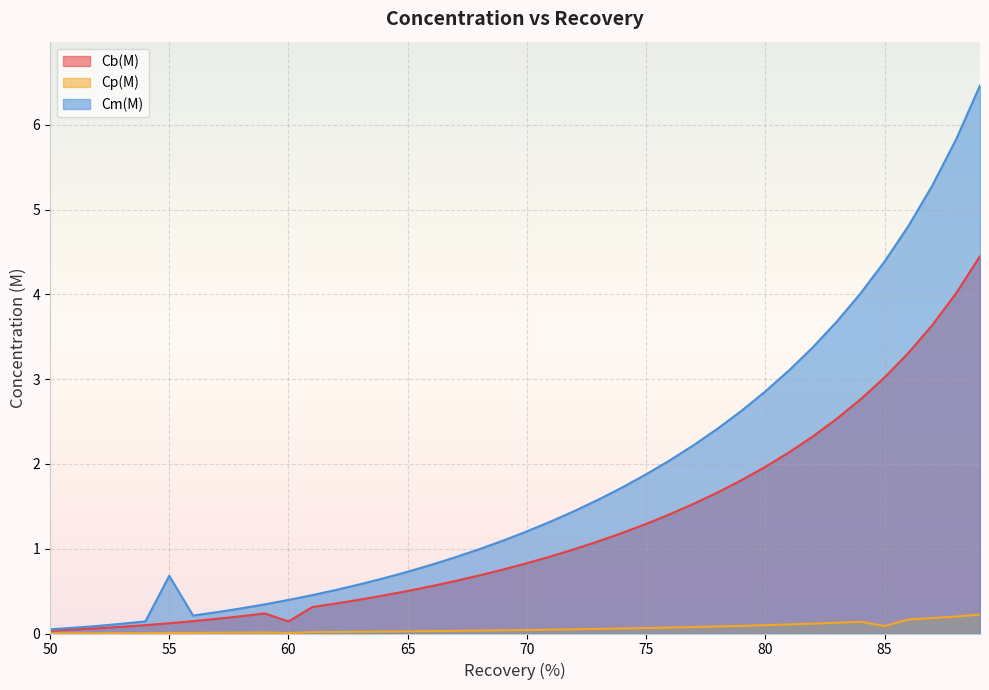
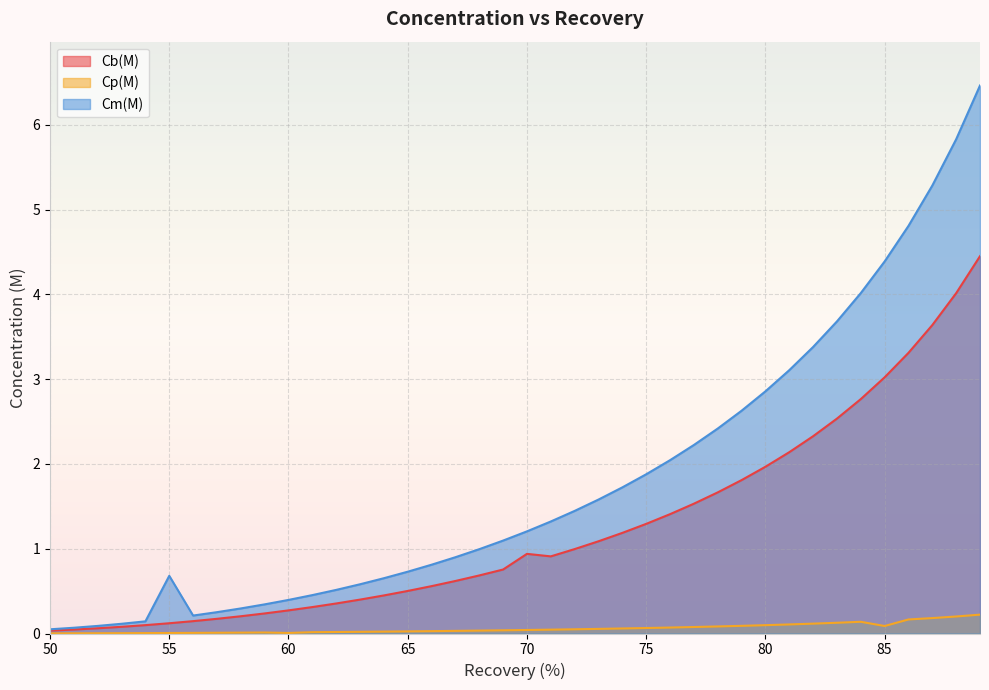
Cb(M), 60: 0.1 -> 0.3
Cb(M), 70: 0.8 -> 0.9
